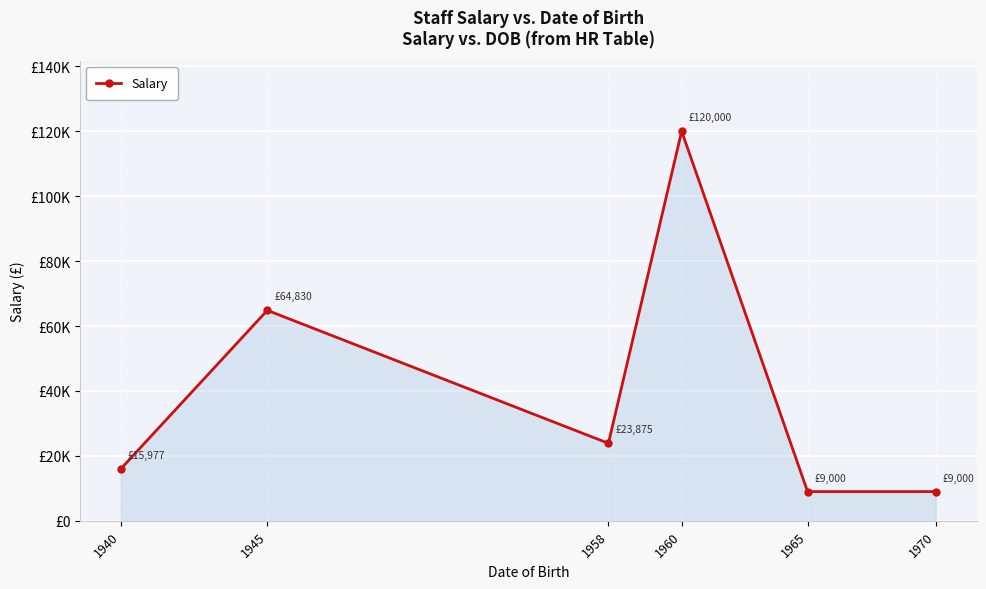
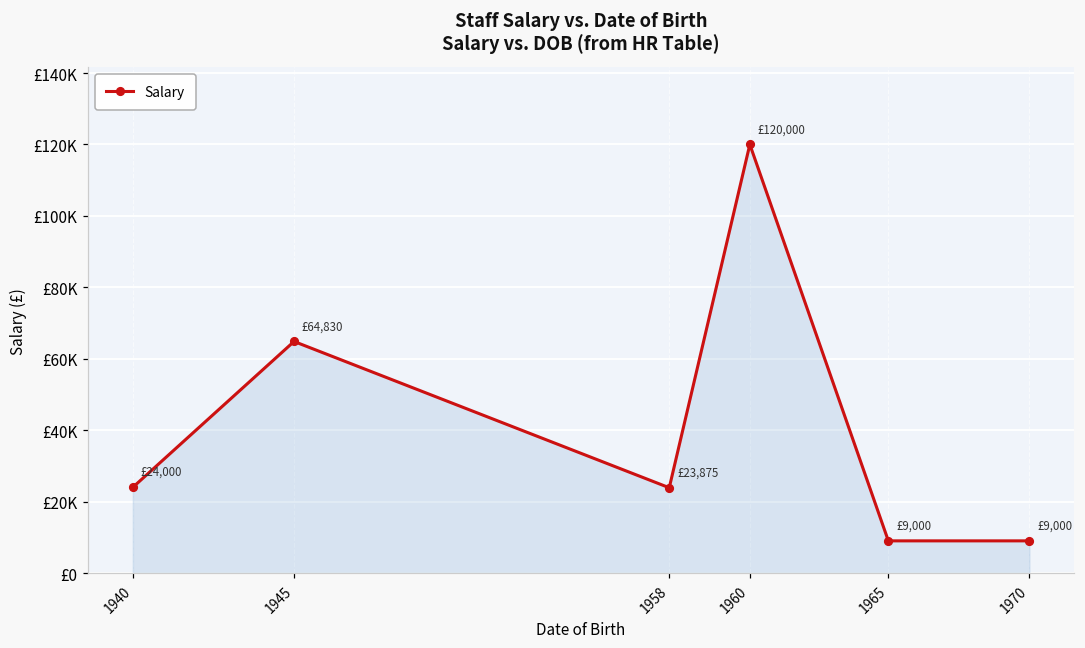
1940: £15,977 -> £24,000
